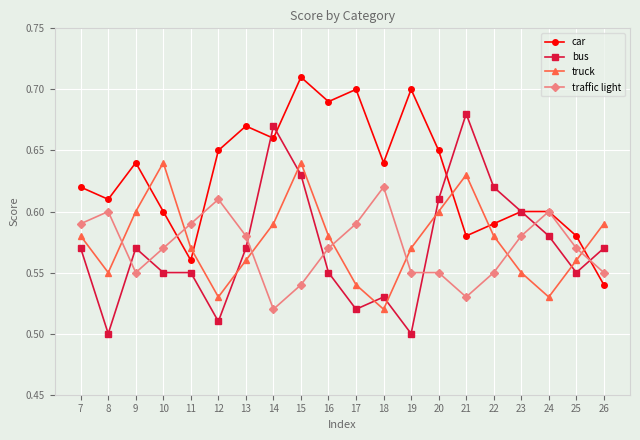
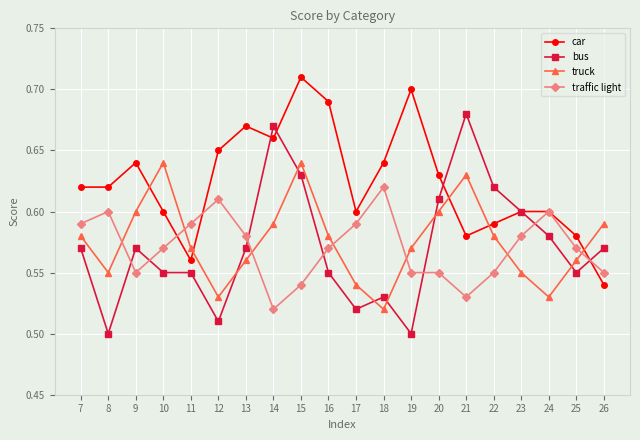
car, 8: 0.61 -> 0.62
car, 17: 0.7 -> 0.6
car, 20: 0.65 -> 0.63
